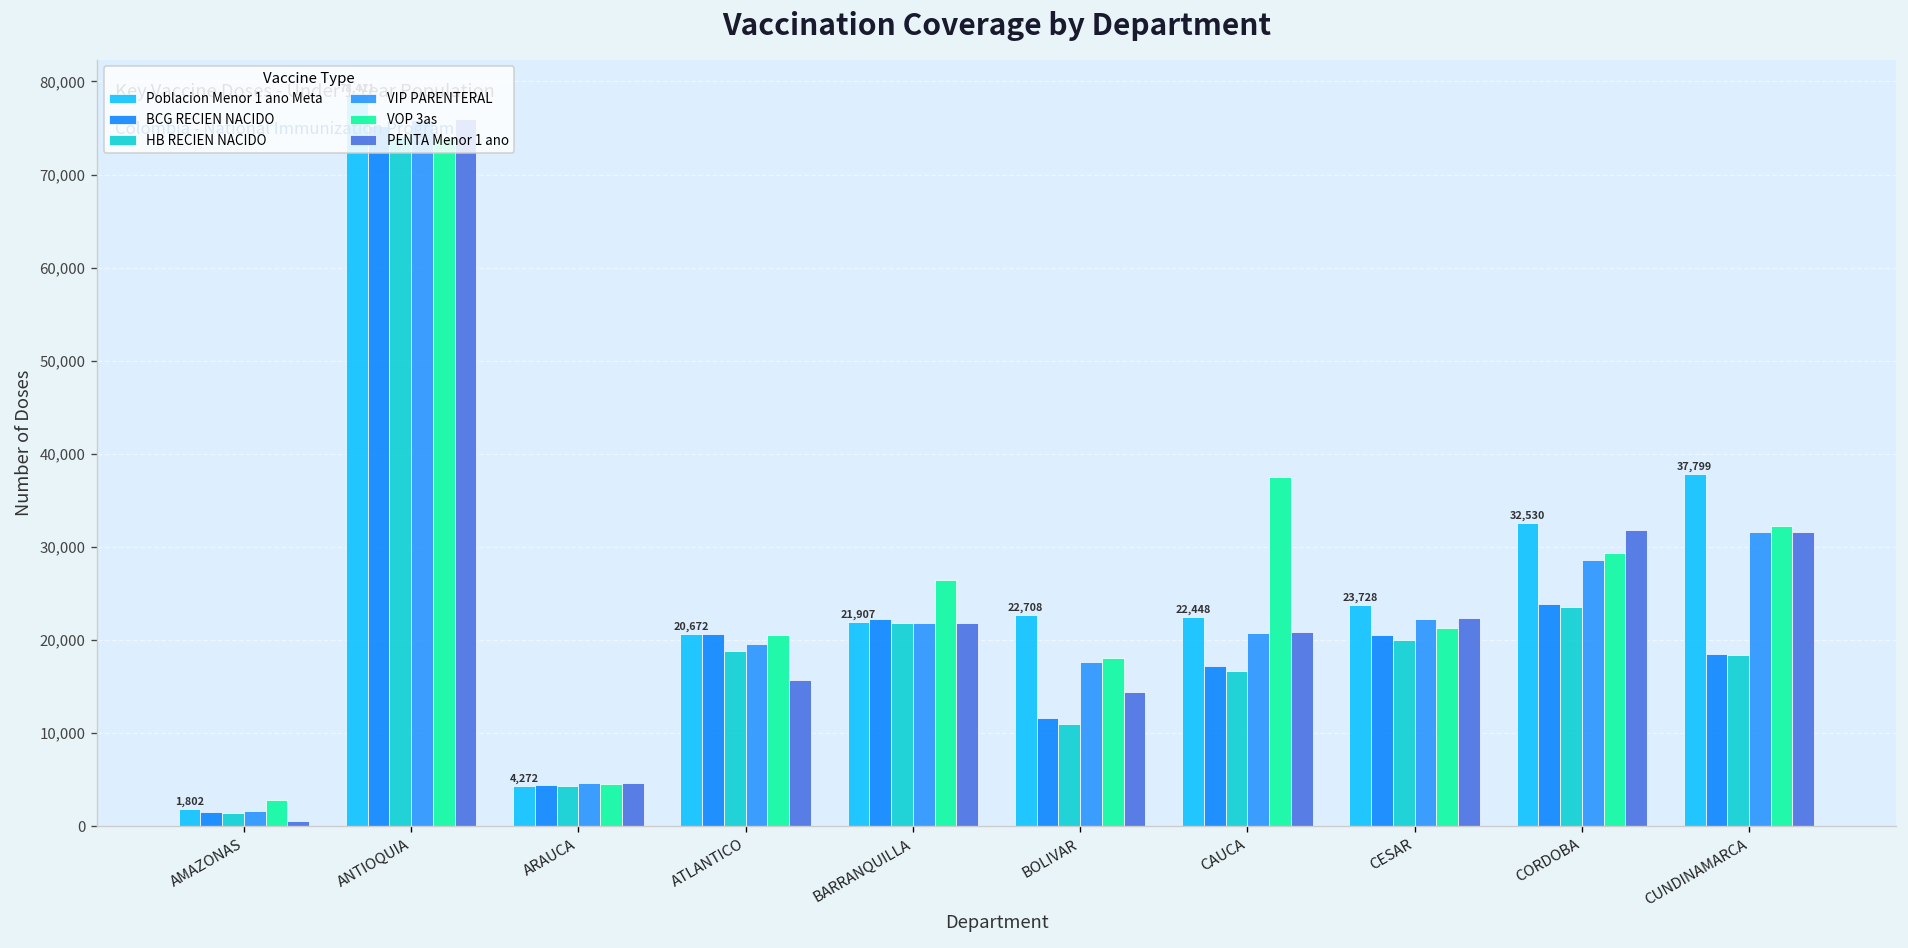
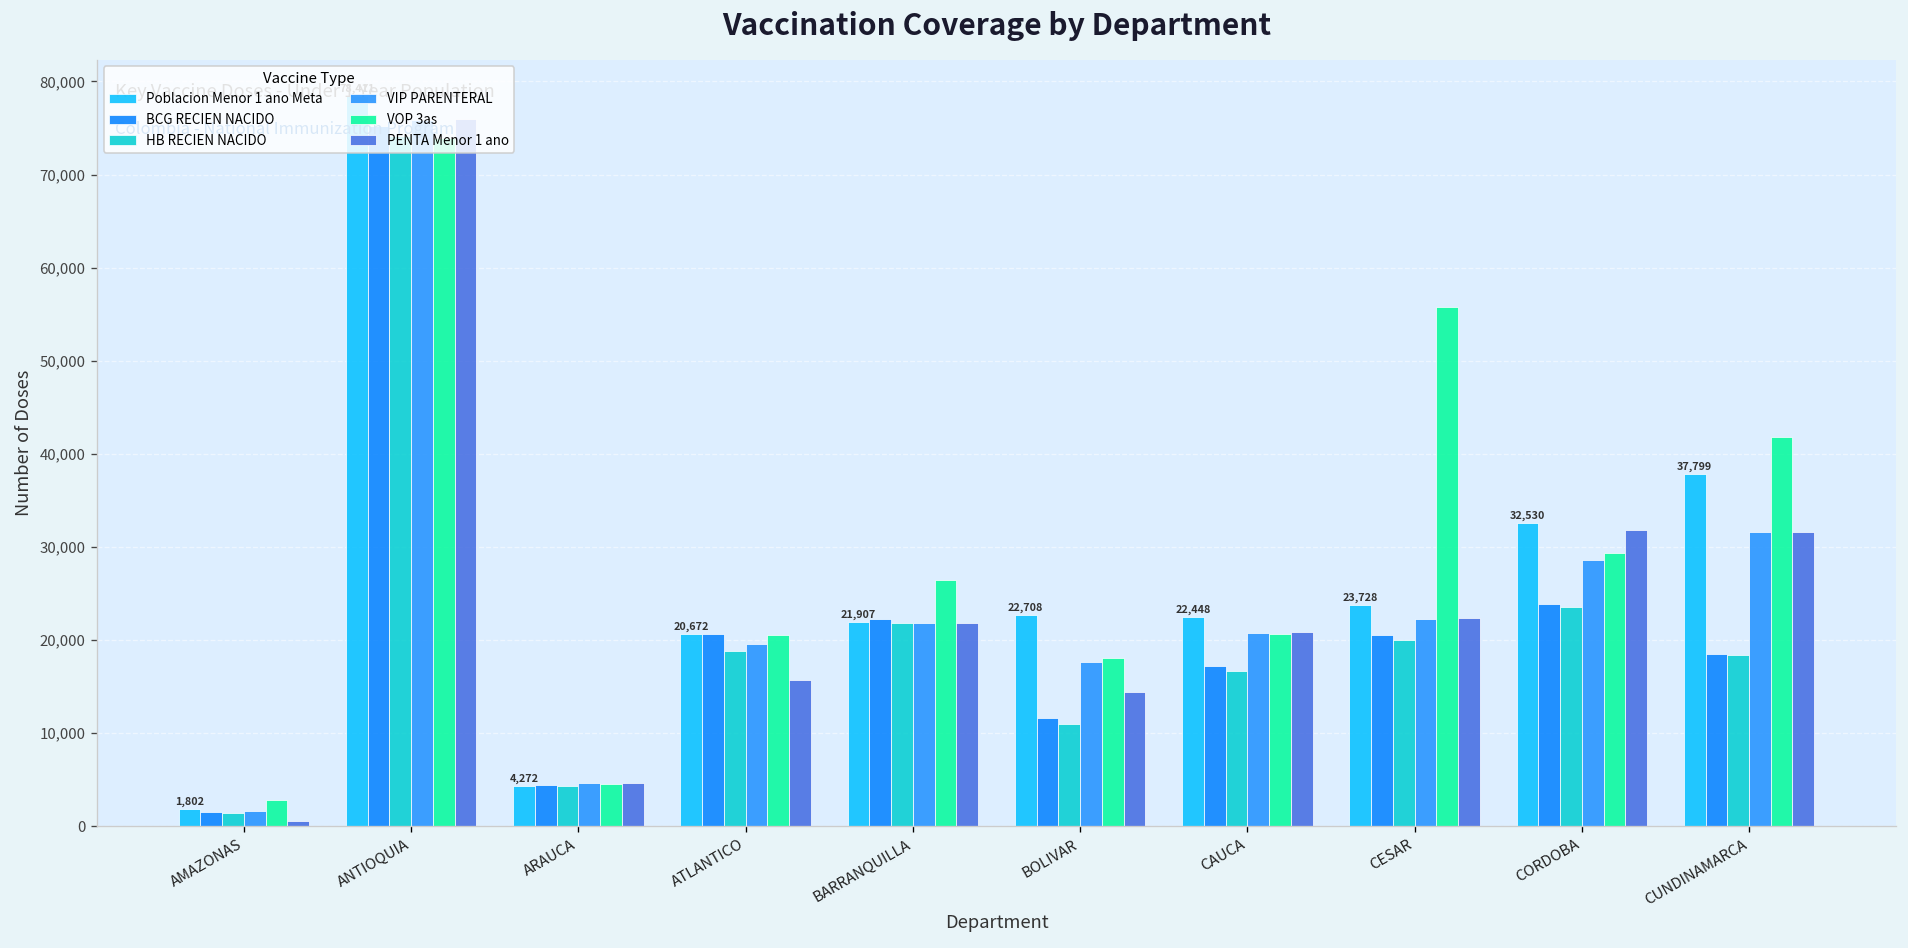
VOP 3as, CAUCA: 37,000 -> 21,000
VOP 3as, CESAR: 21,000 -> 56,000
VOP 3as, CUNDINAMARCA: 32,000 -> 42,000
